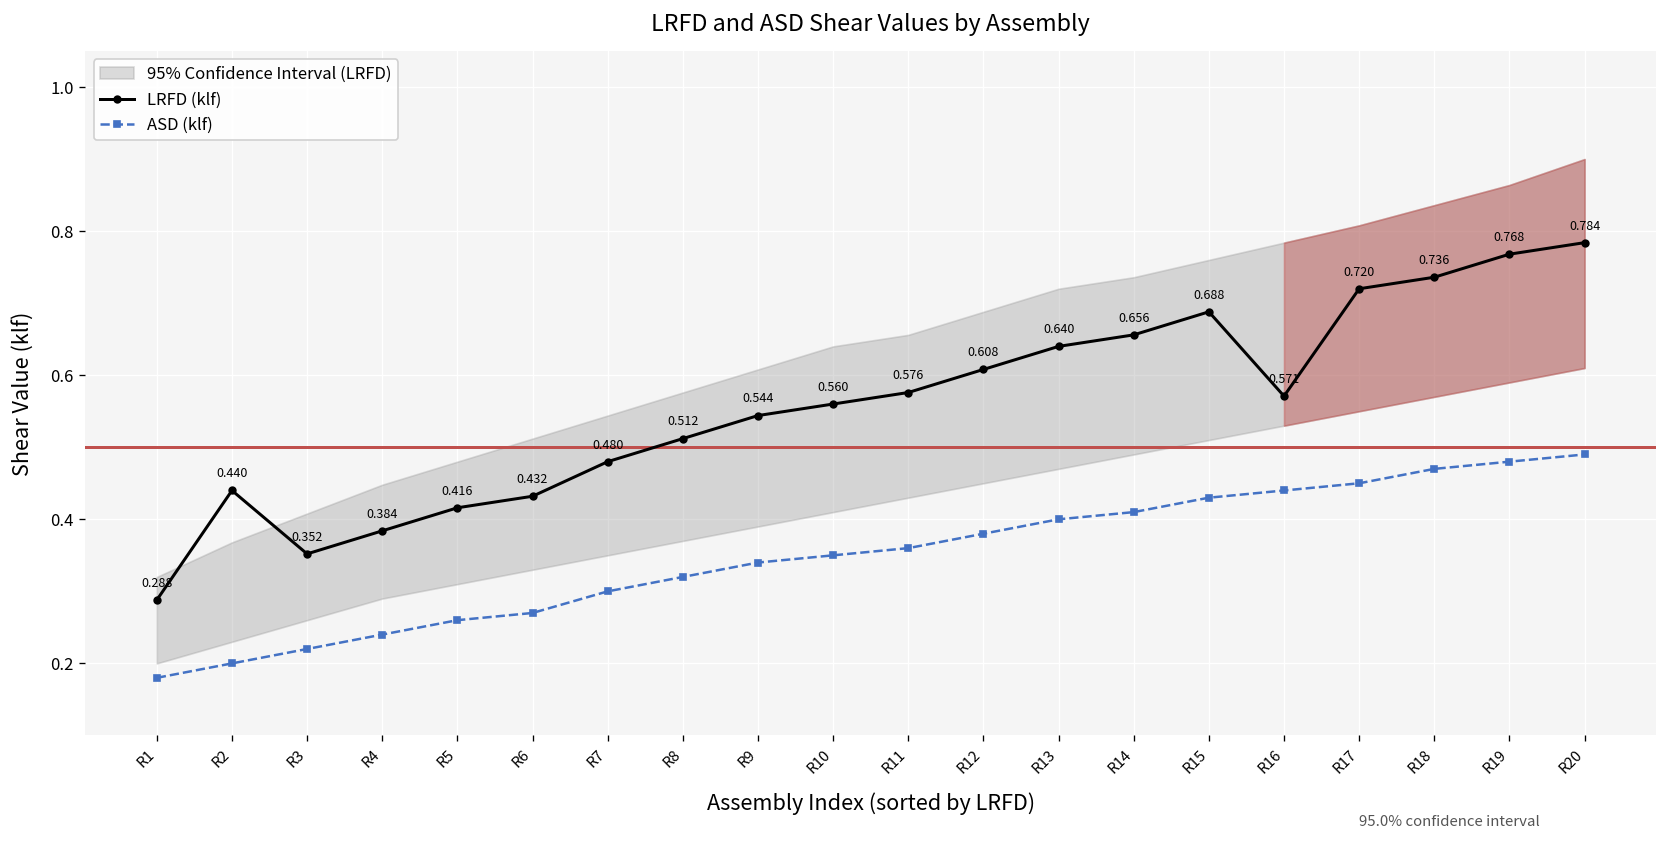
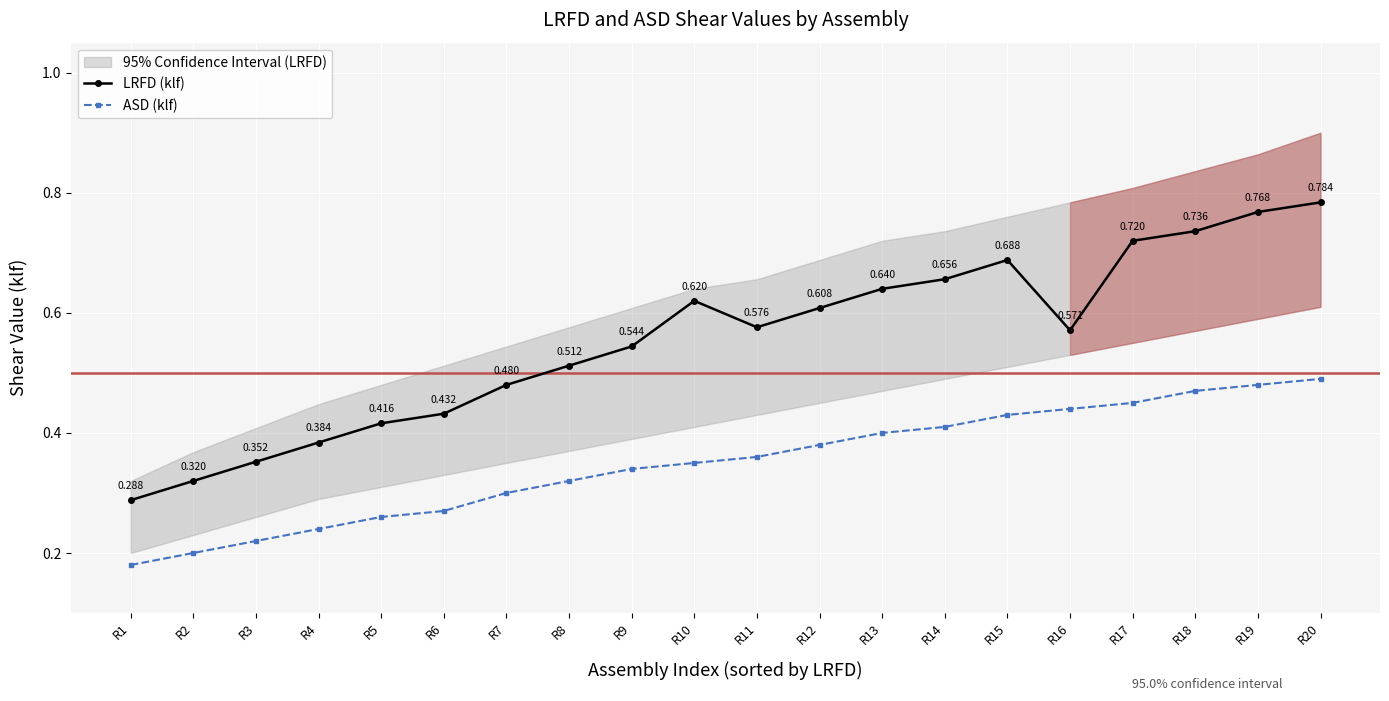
LRFD (klf), R2: 0.440 -> 0.320
LRFD (klf), R10: 0.560 -> 0.620
